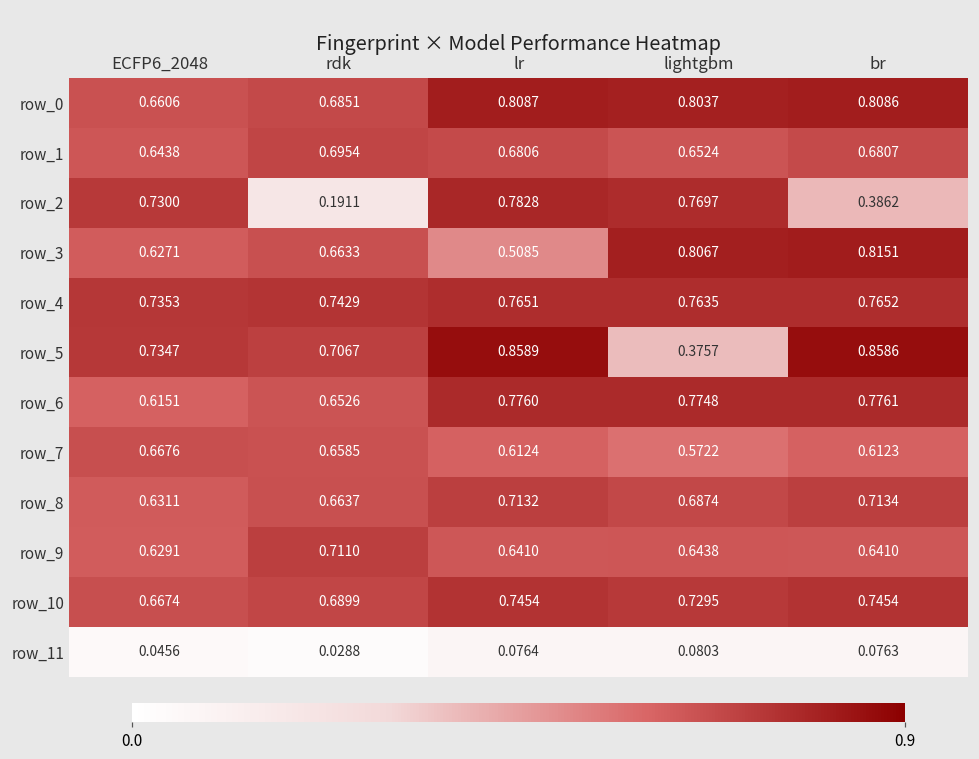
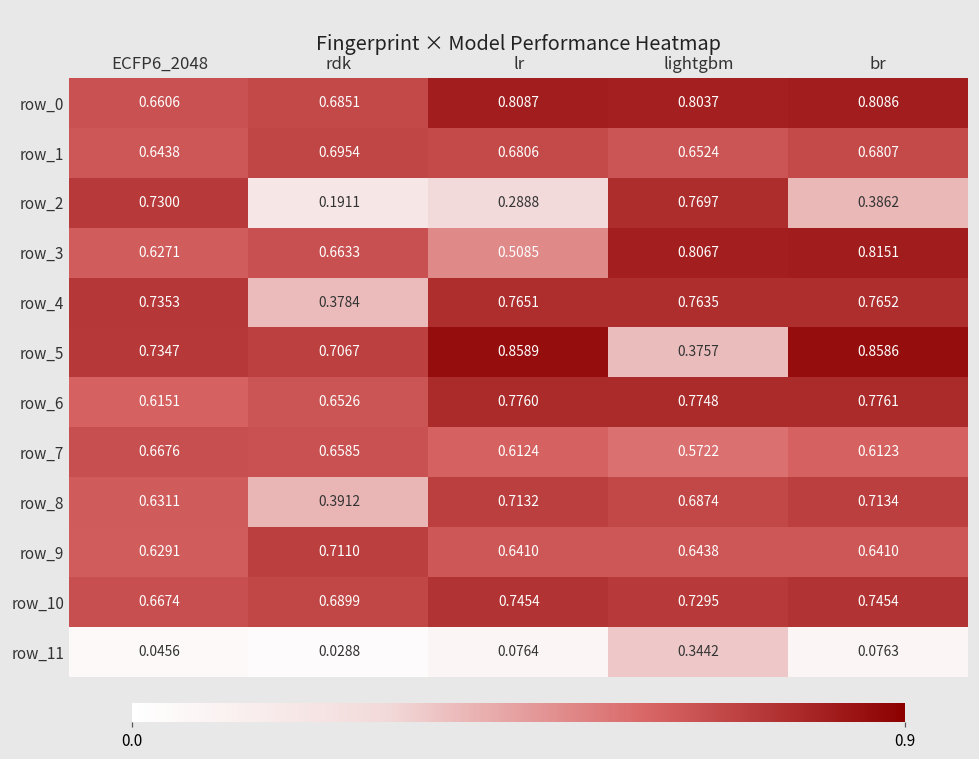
row_2, lr: 0.7828 -> 0.2888
row_4, rdk: 0.7429 -> 0.3784
row_8, rdk: 0.6637 -> 0.3912
row_11, lightgbm: 0.0803 -> 0.3442
